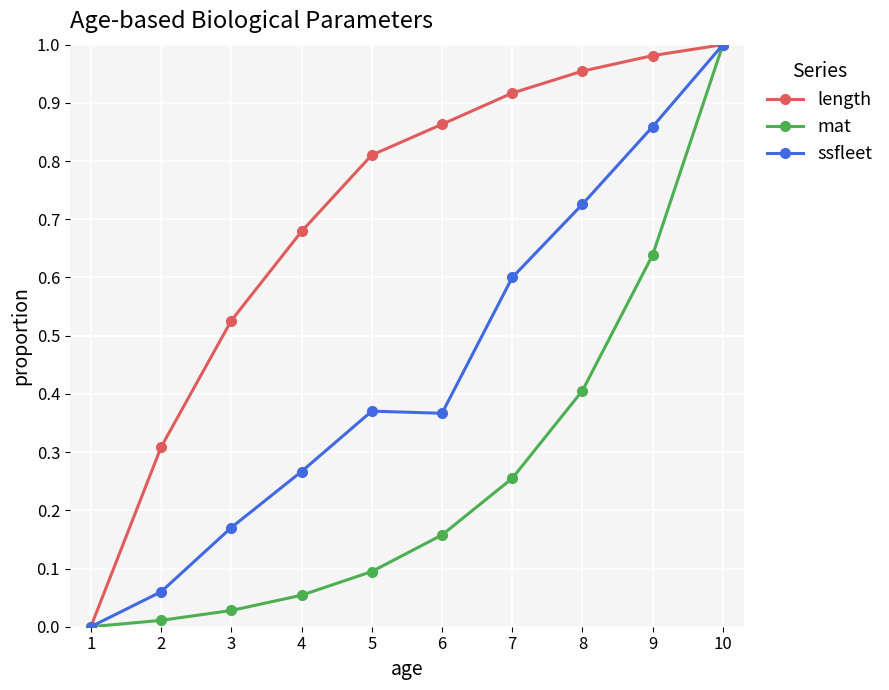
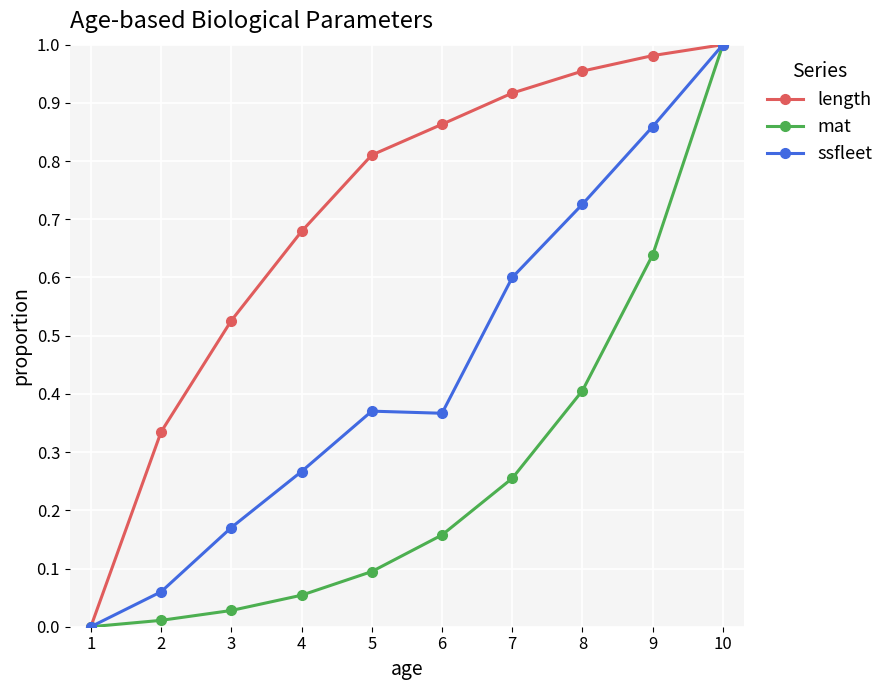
length, 2: 0.31 -> 0.33
